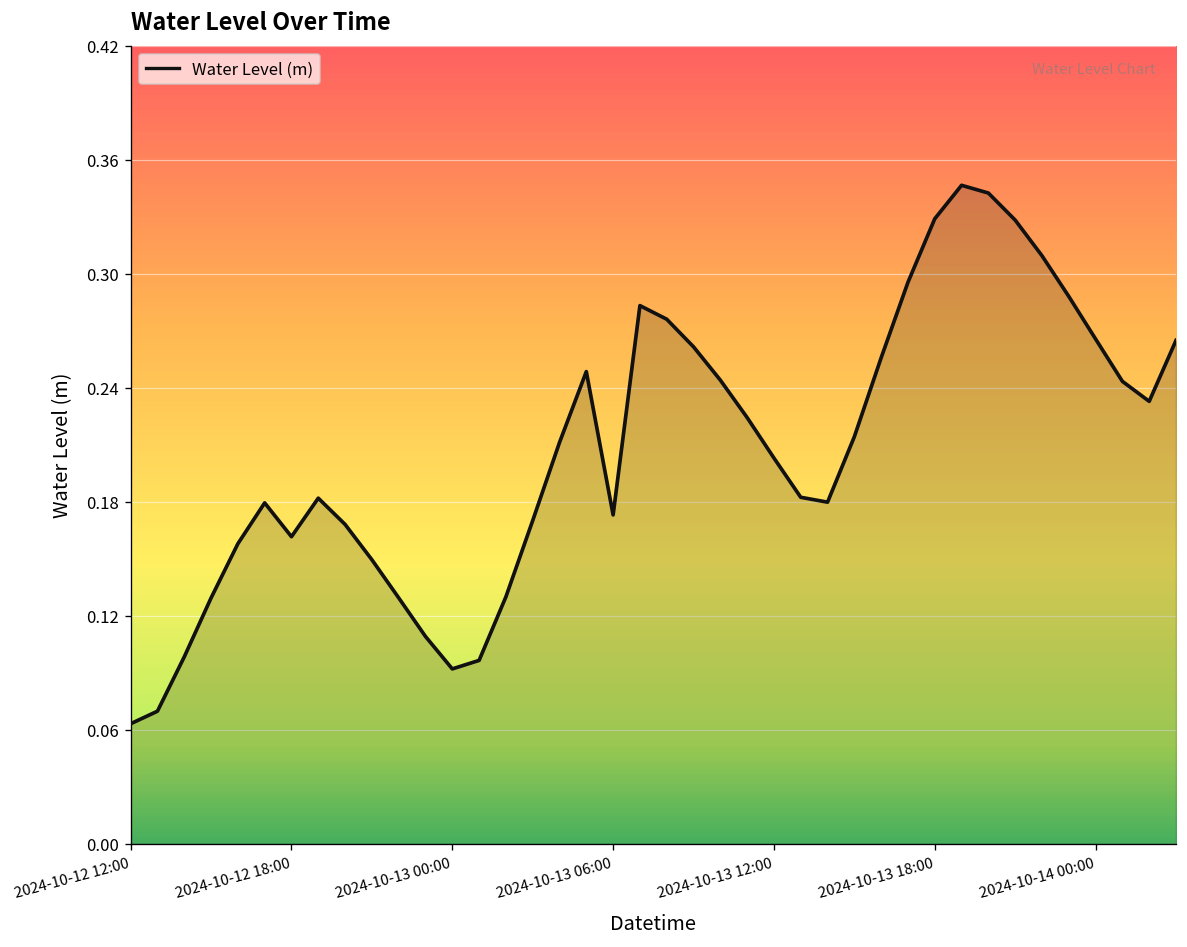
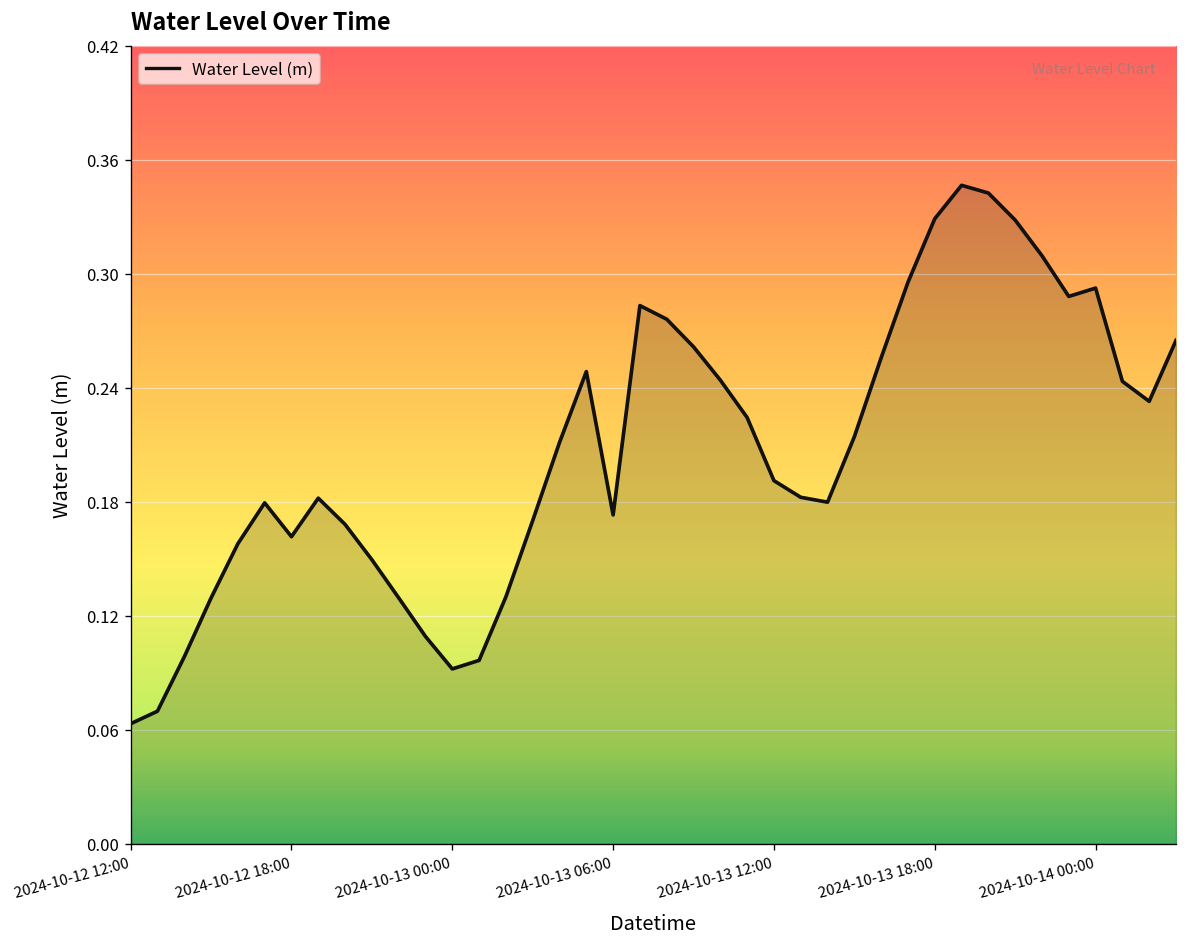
2024-10-13 12:00: 0.203 -> 0.191
2024-10-14 00:00: 0.266 -> 0.292
